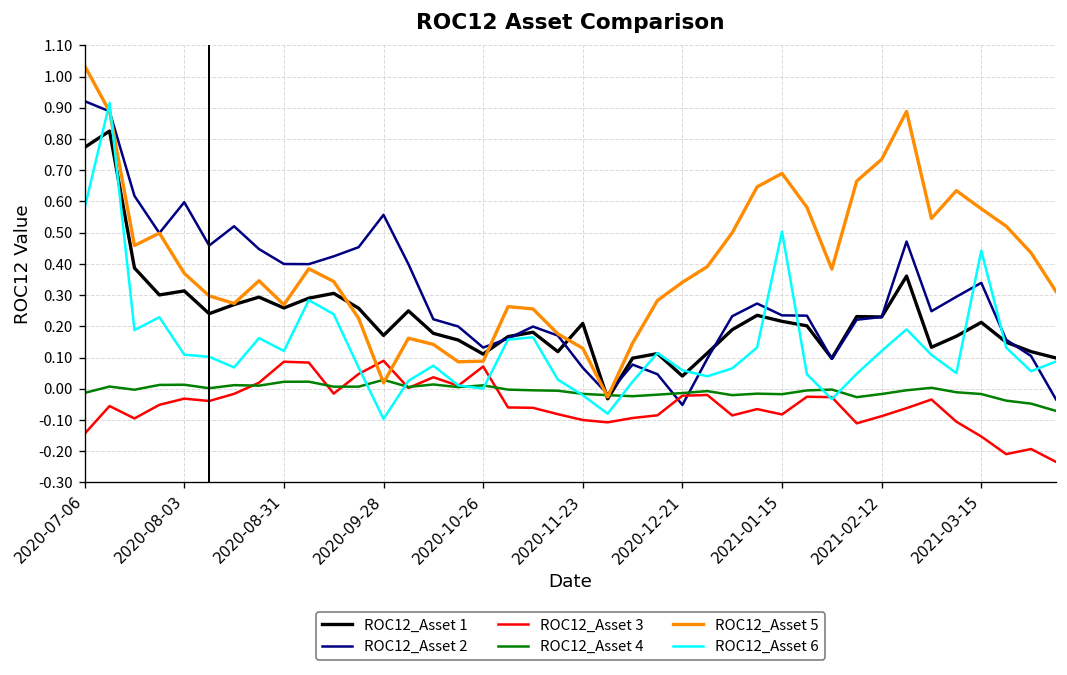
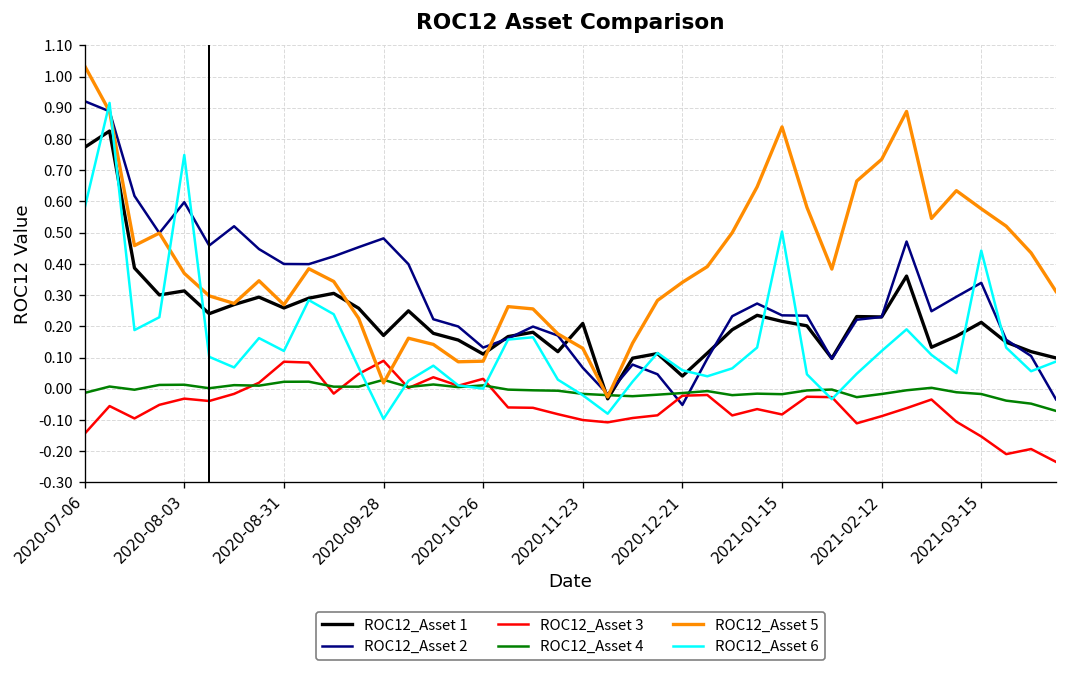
ROC12_Asset 6, 2020-08-03: 0.11 -> 0.75
ROC12_Asset 2, 2020-09-28: 0.56 -> 0.48
ROC12_Asset 3, 2020-10-26: 0.07 -> 0.03
ROC12_Asset 5, 2021-01-15: 0.69 -> 0.84
